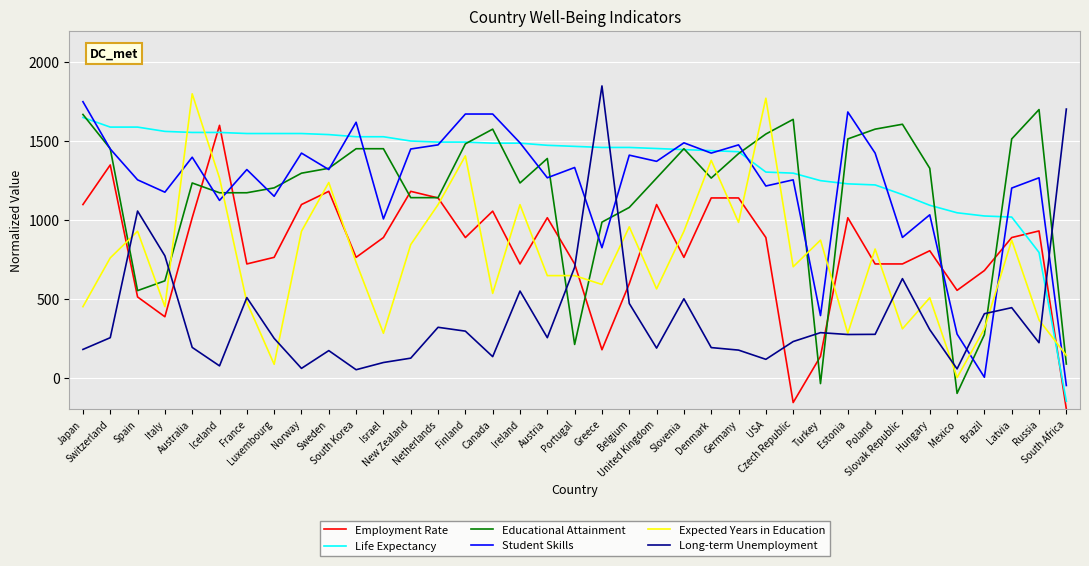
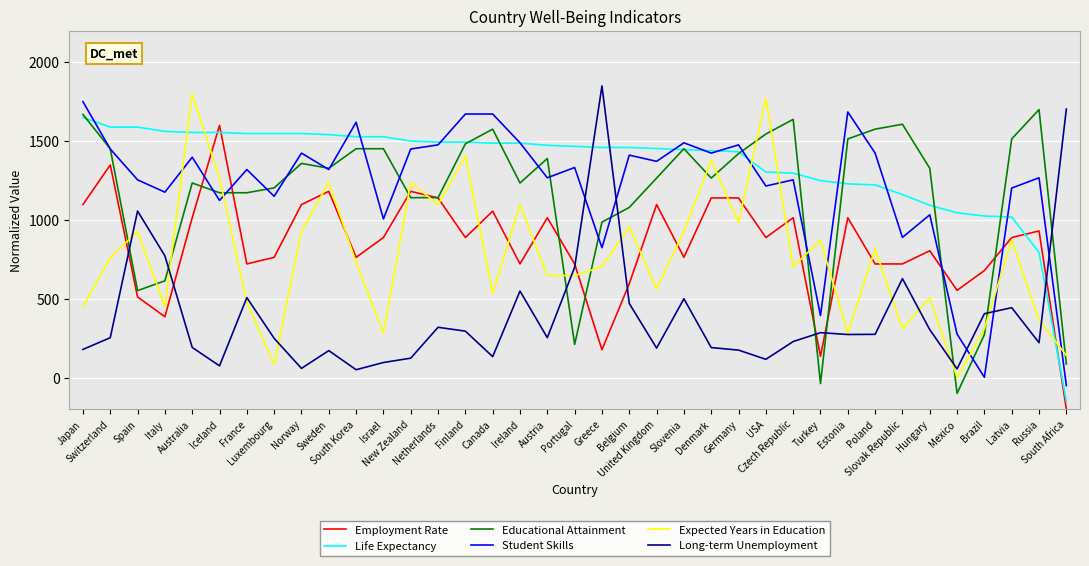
Educational Attainment, Norway: 1300 -> 1360
Expected Years in Education, New Zealand: 840 -> 1240
Expected Years in Education, Greece: 590 -> 700
Employment Rate, Czech Republic: -160 -> 1010
